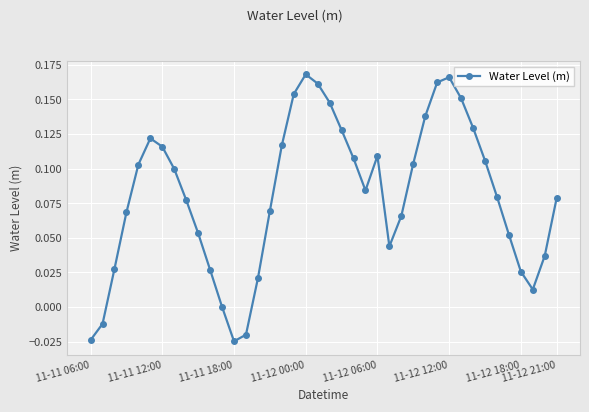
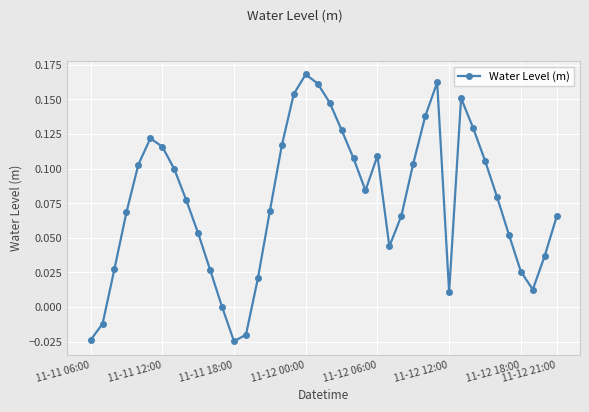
11-12 12:00: 0.166 -> 0.011
11-12 21:00: 0.079 -> 0.065
